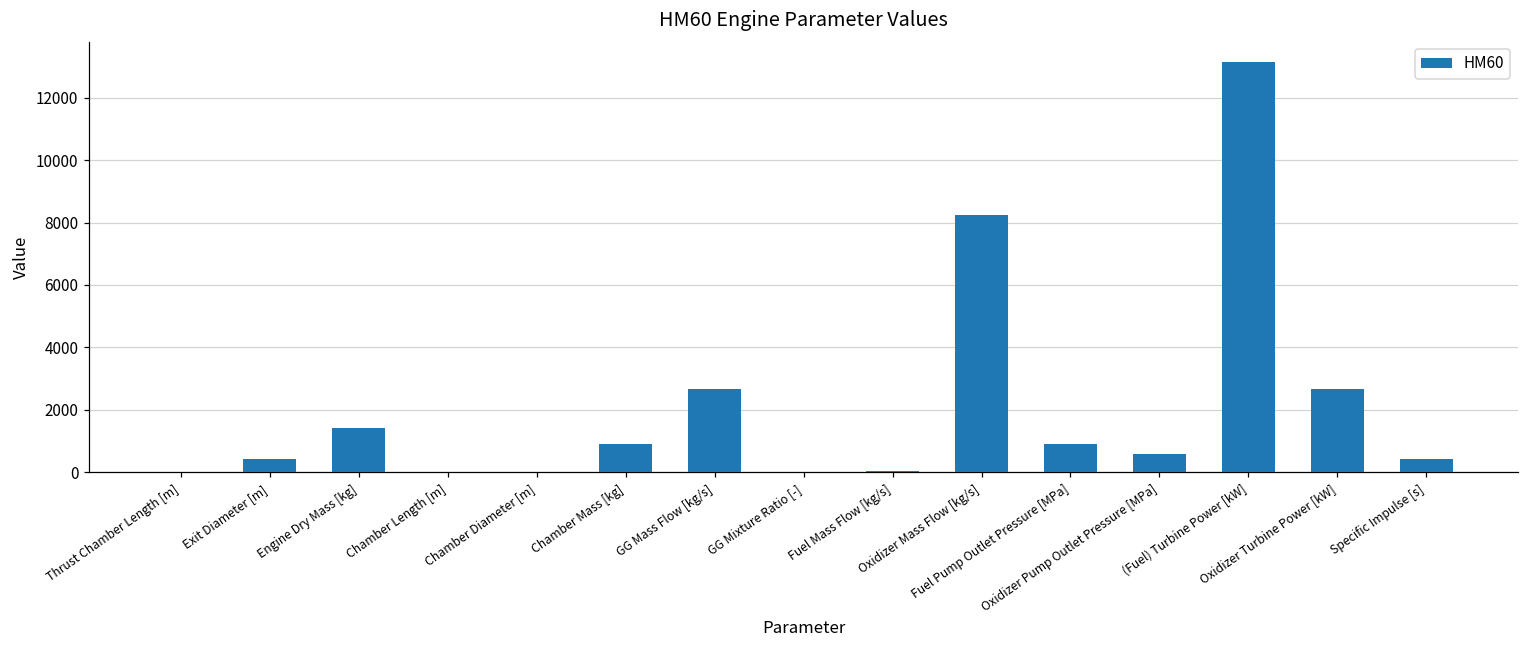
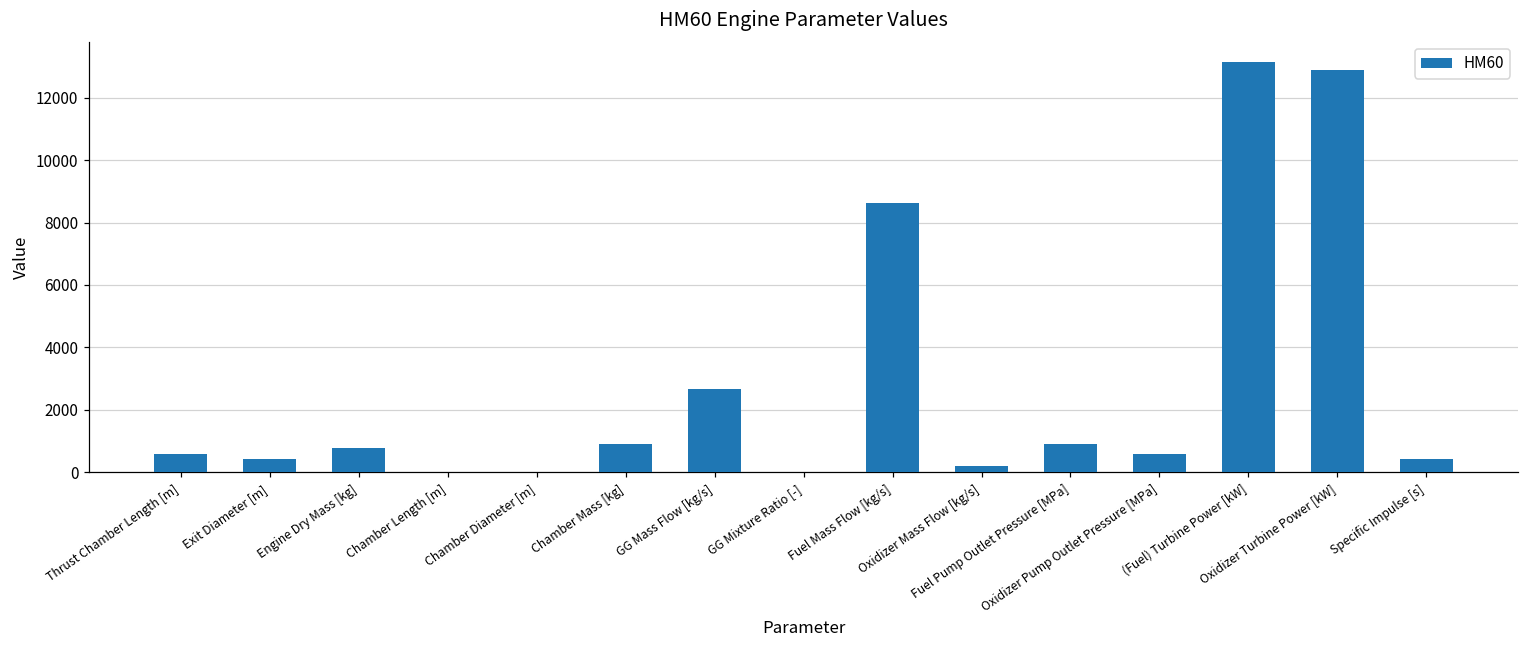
Thrust Chamber Length [m]: 0 -> 600
Engine Dry Mass [kg]: 1400 -> 800
Fuel Mass Flow [kg/s]: 0 -> 8600
Oxidizer Mass Flow [kg/s]: 8200 -> 200
Oxidizer Turbine Power [kW]: 2700 -> 12900
